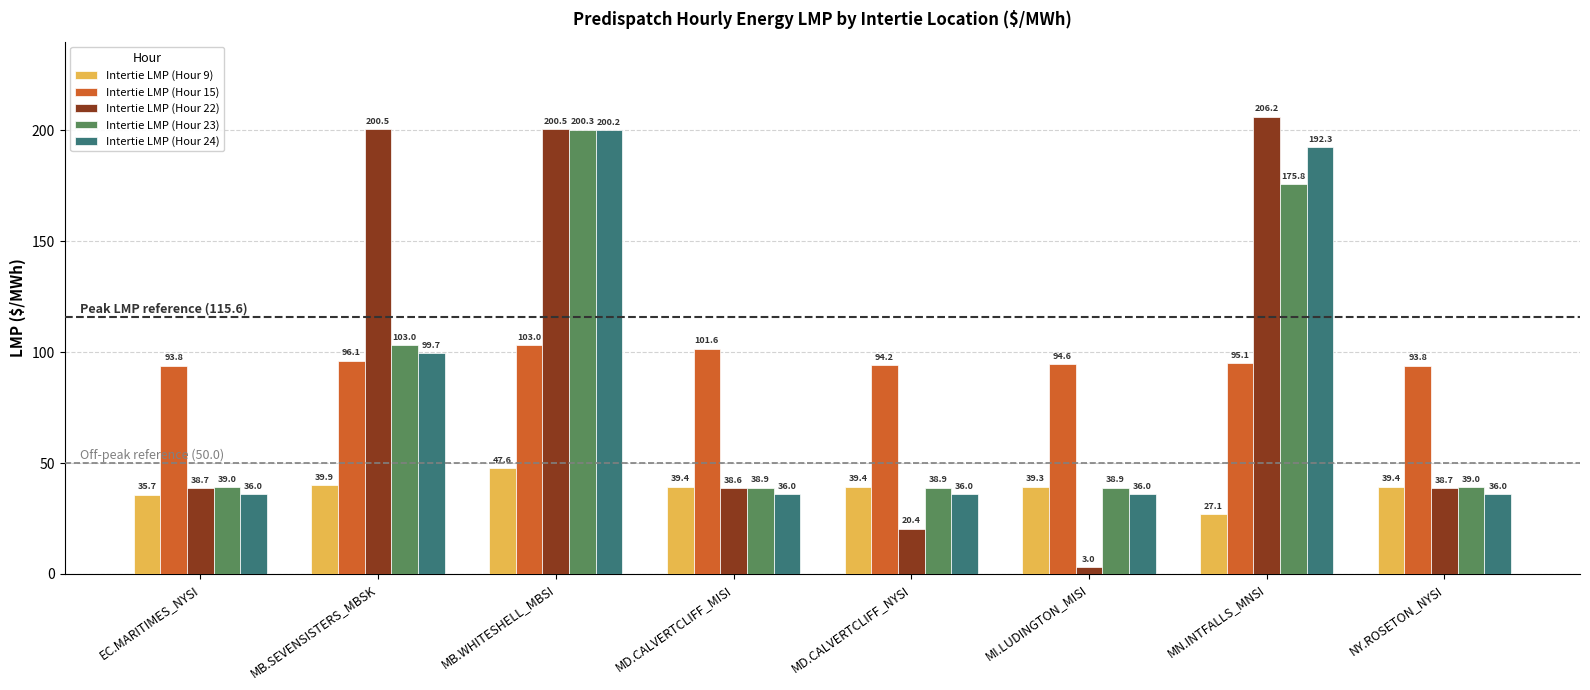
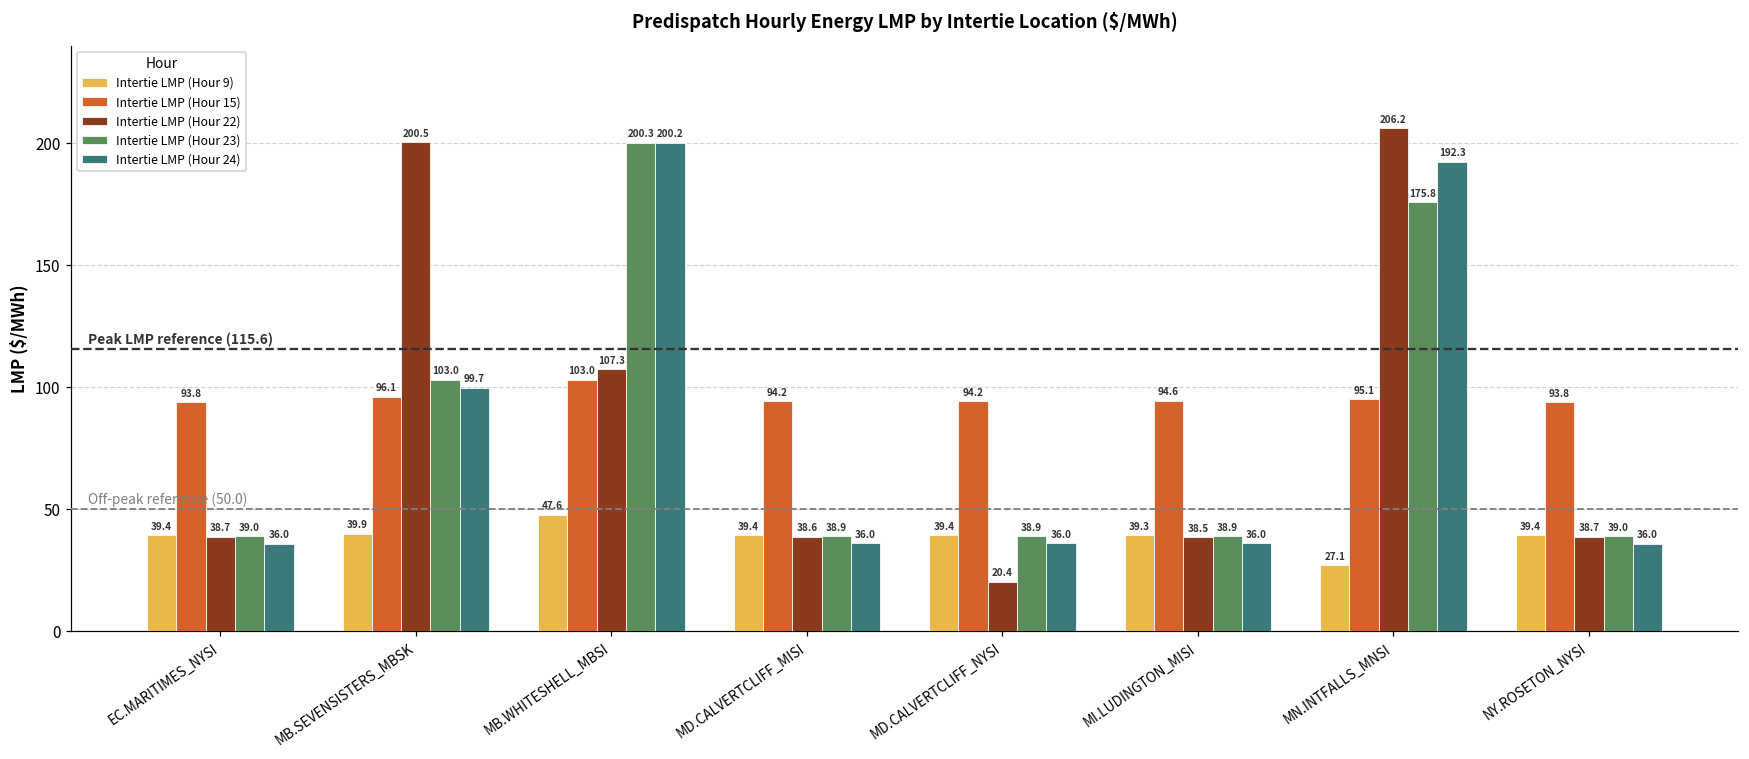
Intertie LMP (Hour 9), EC.MARITIMES_NYSI: 35.7 -> 39.4
Intertie LMP (Hour 22), MB.WHITESHELL_MBSI: 200.5 -> 107.3
Intertie LMP (Hour 15), MD.CALVERTCLIFF_MISI: 101.6 -> 94.2
Intertie LMP (Hour 22), MI.LUDINGTON_MISI: 3.0 -> 38.5
